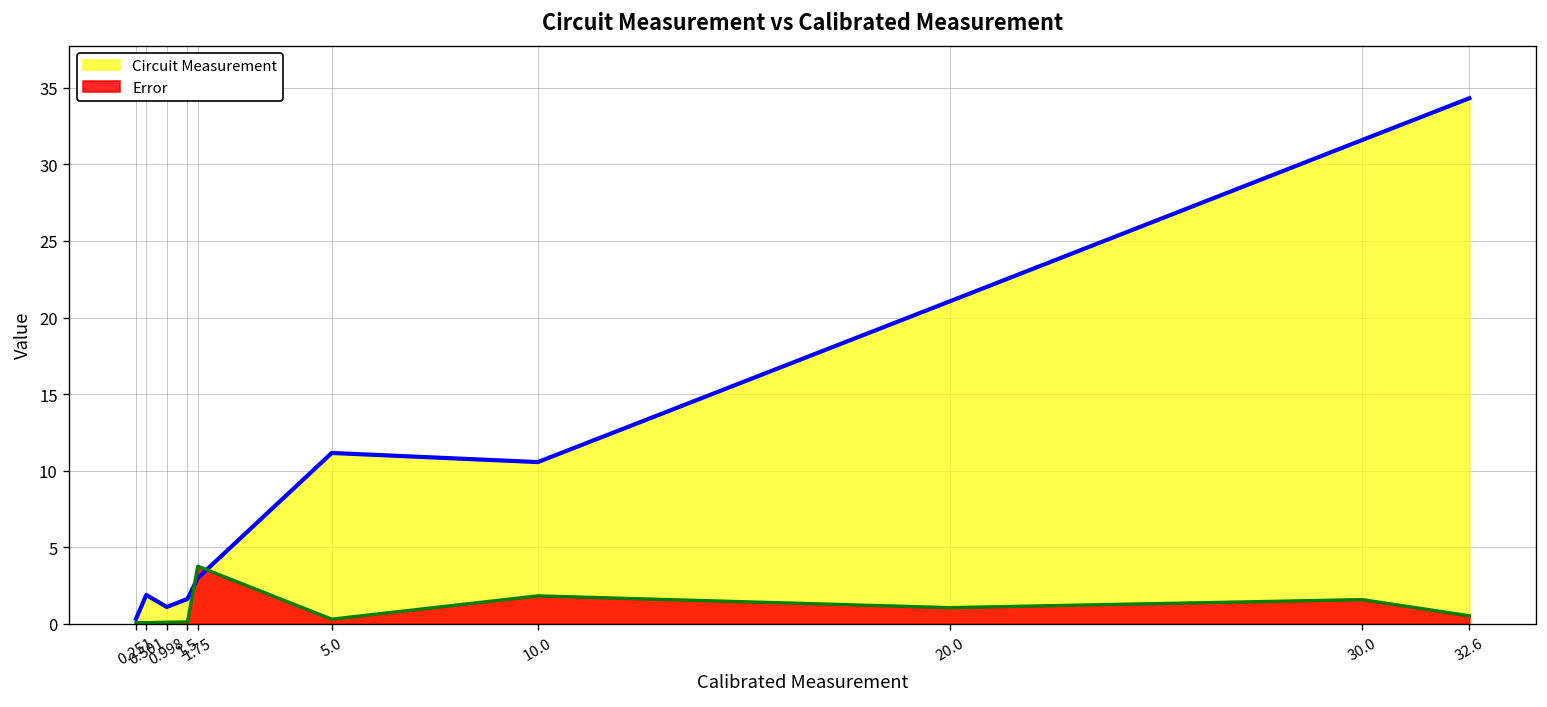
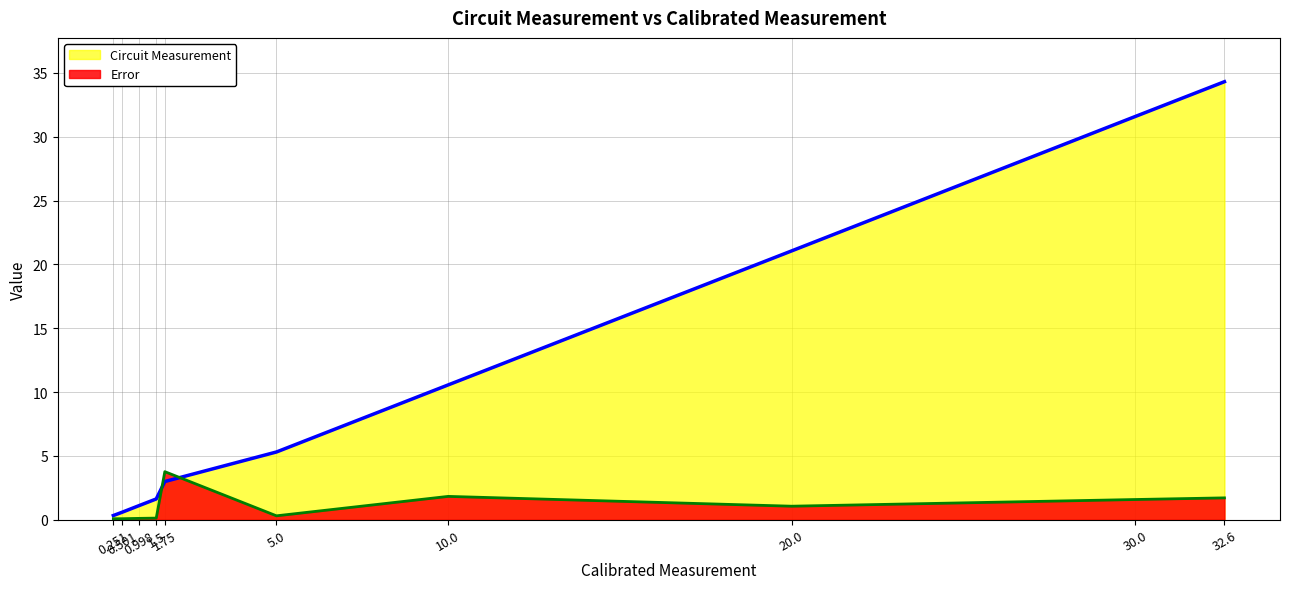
Circuit Measurement, 0.501: 1.9 -> 0.6
Circuit Measurement, 5.0: 11.2 -> 5.3
Error, 32.6: 0.5 -> 1.7
